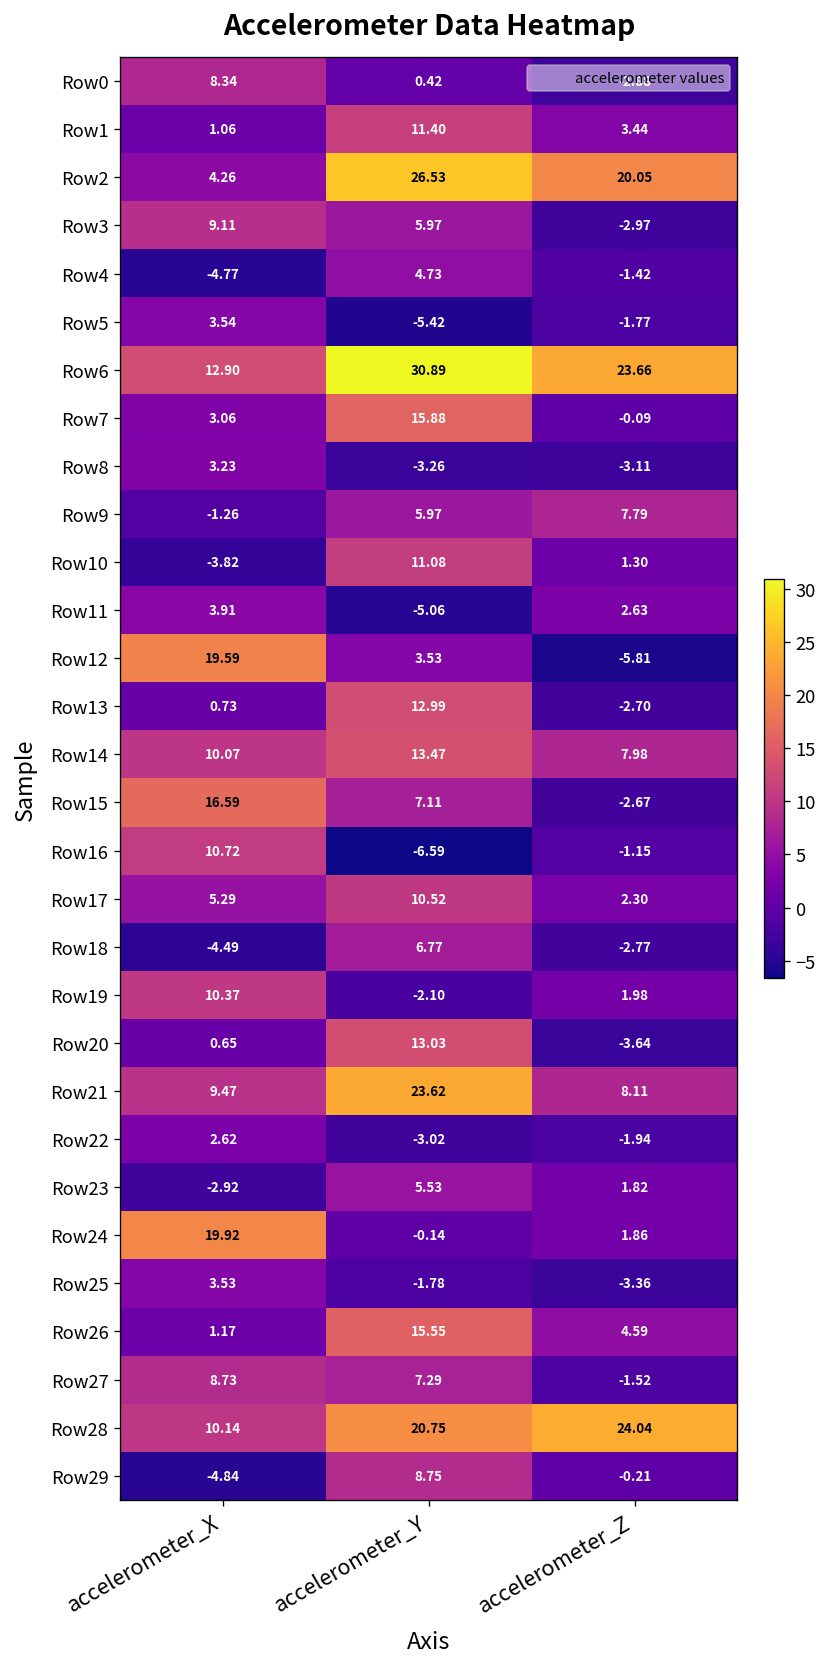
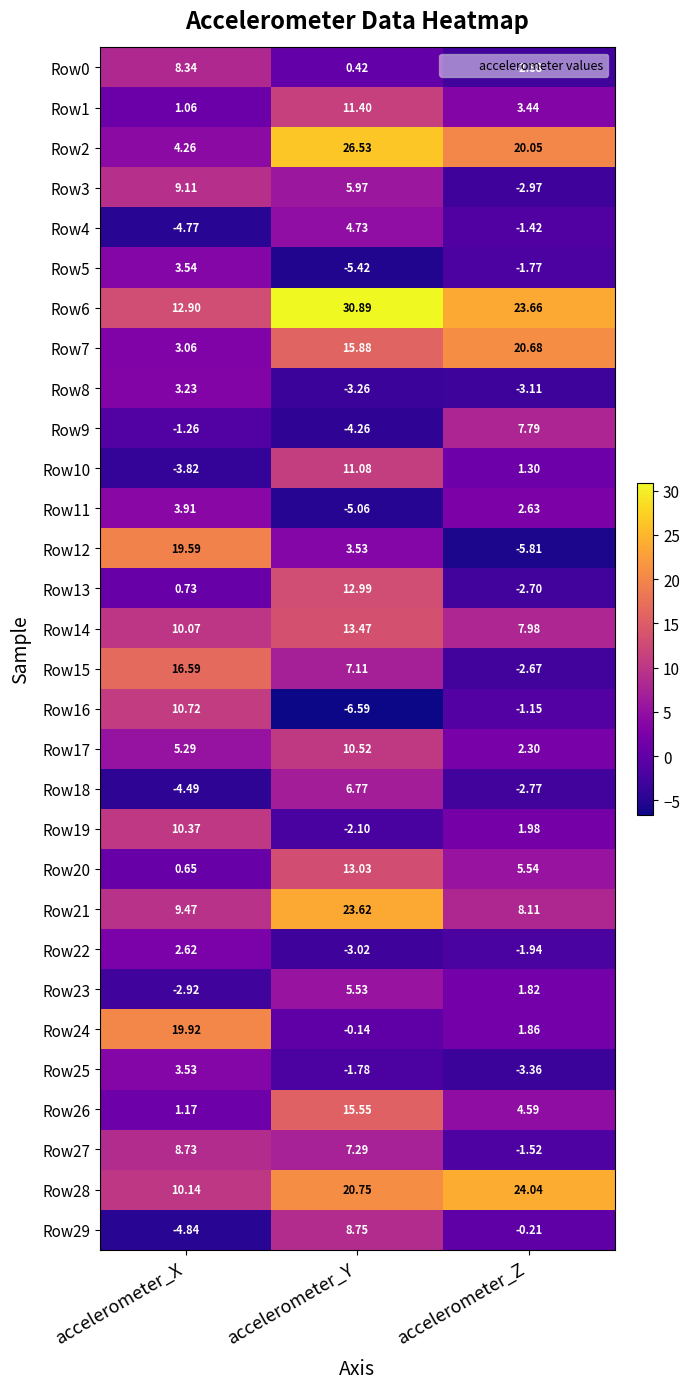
Row7, accelerometer_Z: -0.09 -> 20.68
Row9, accelerometer_Y: 5.97 -> -4.26
Row20, accelerometer_Z: -3.64 -> 5.54
